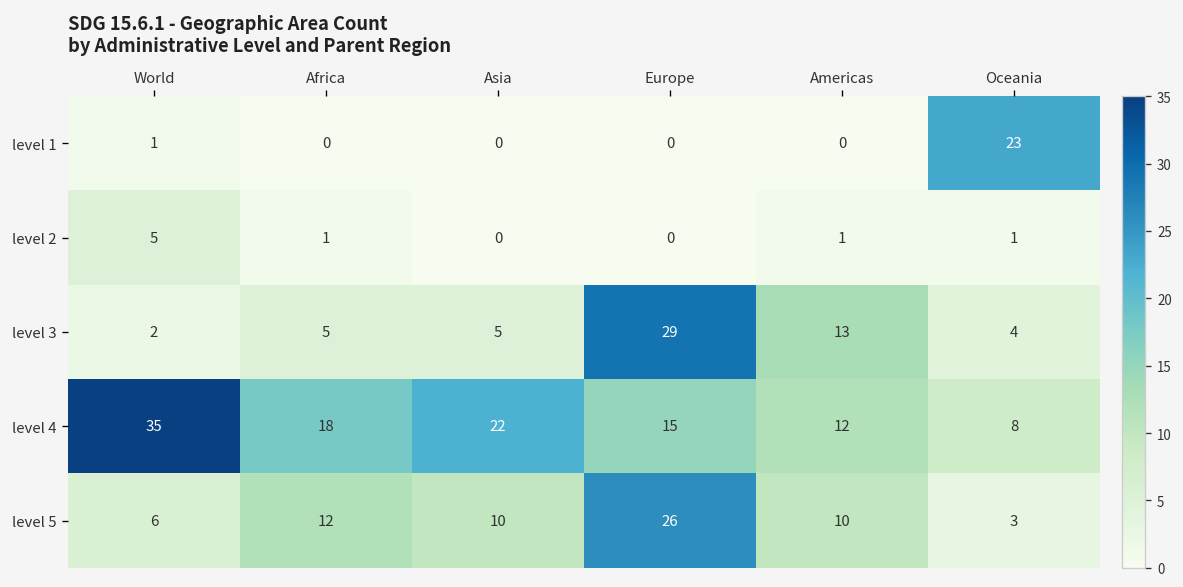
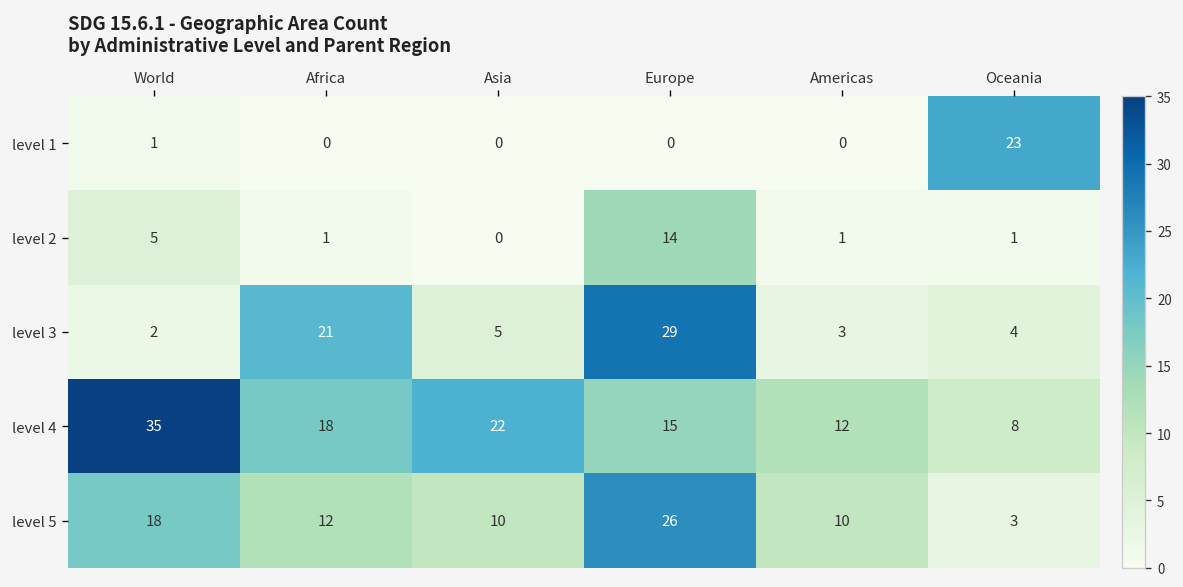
level 2, Europe: 0 -> 14
level 3, Africa: 5 -> 21
level 3, Americas: 13 -> 3
level 5, World: 6 -> 18
